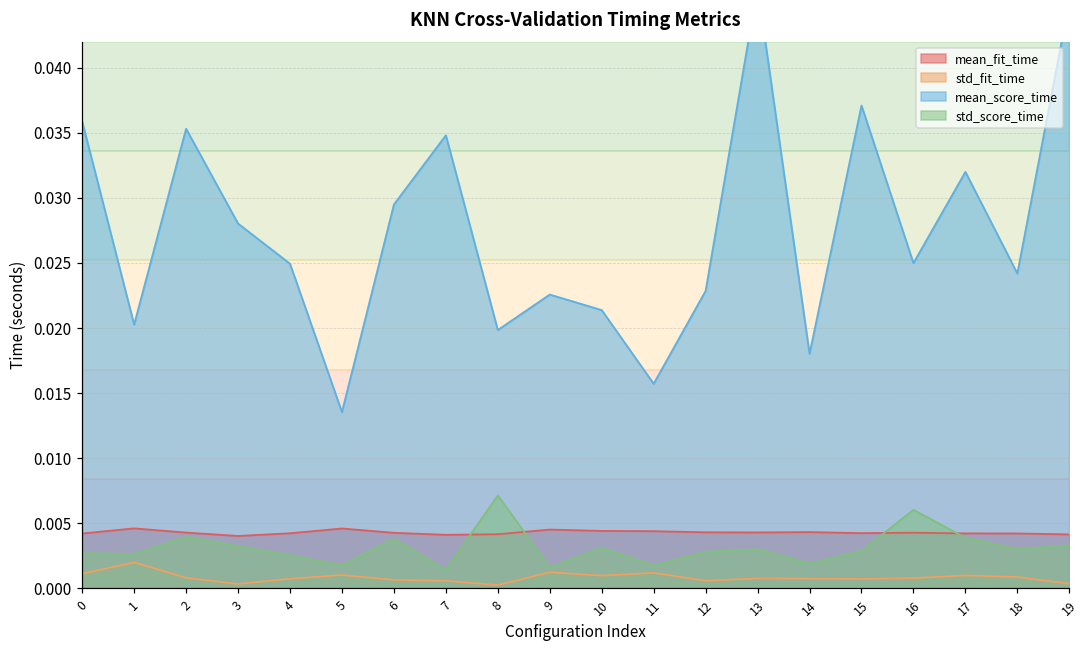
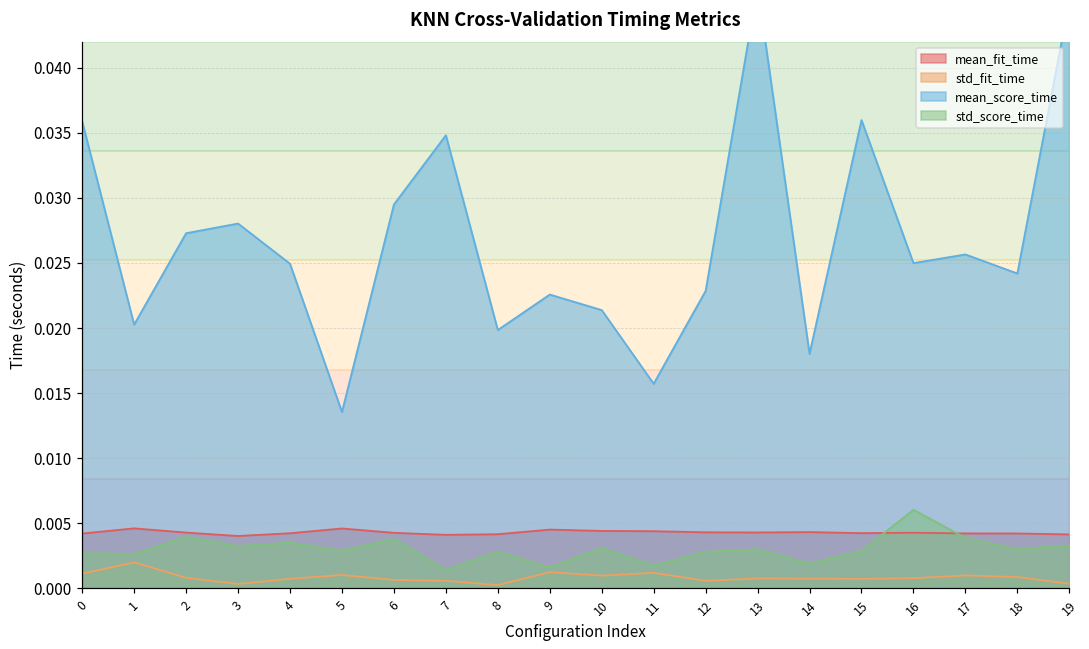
mean_score_time, 2: 0.0353 -> 0.0273
std_score_time, 4: 0.0026 -> 0.0035
std_score_time, 5: 0.0018 -> 0.0029
std_score_time, 8: 0.0071 -> 0.0028
mean_score_time, 15: 0.0371 -> 0.0360
mean_score_time, 17: 0.0320 -> 0.0257
